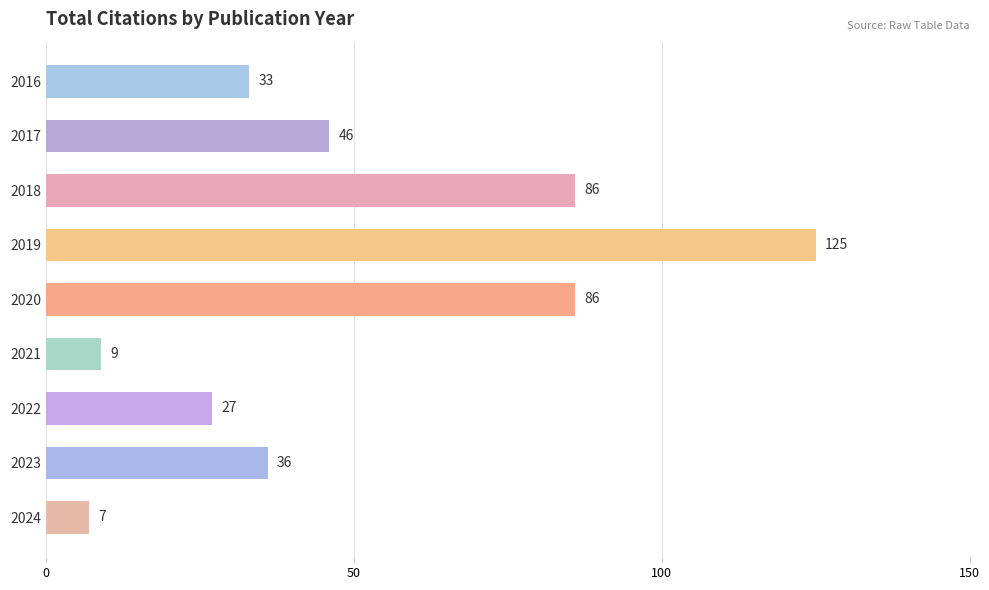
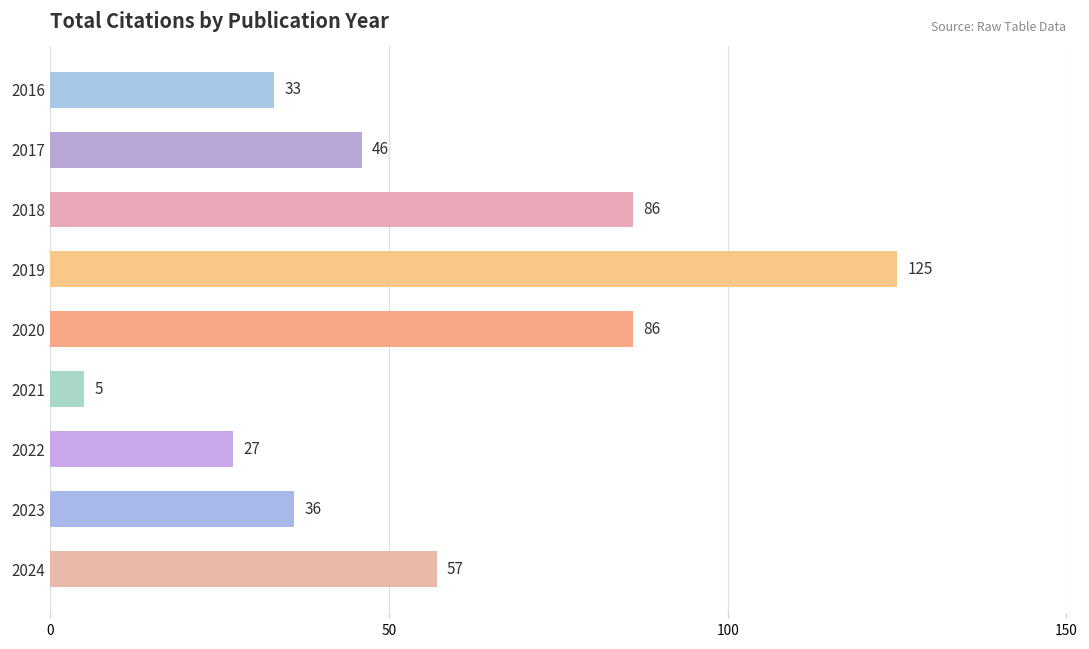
2021: 9 -> 5
2024: 7 -> 57
